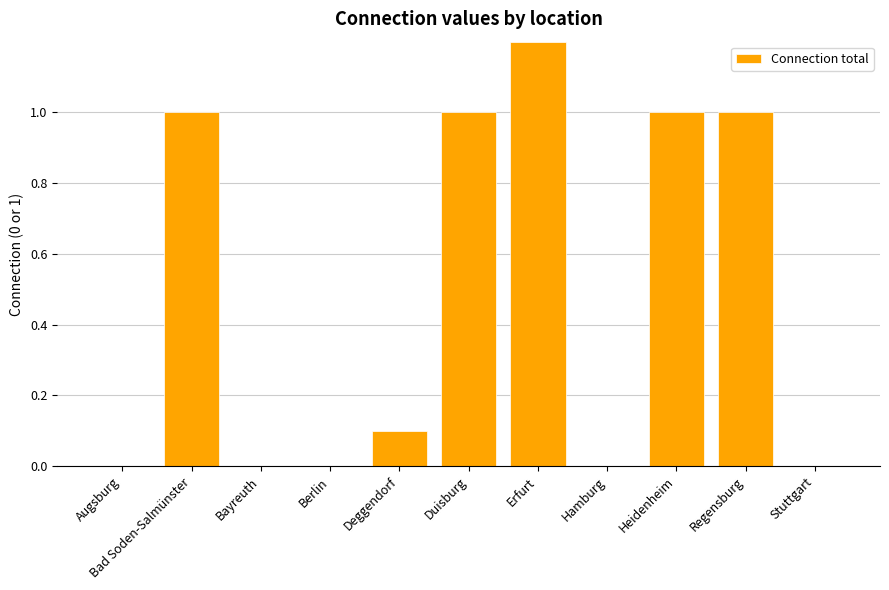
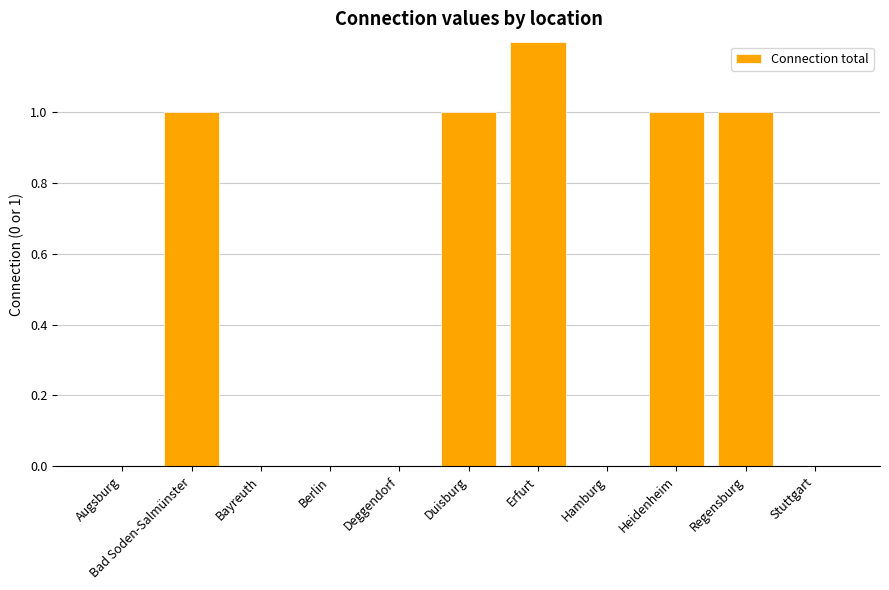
Deggendorf: 0.1 -> 0.0
